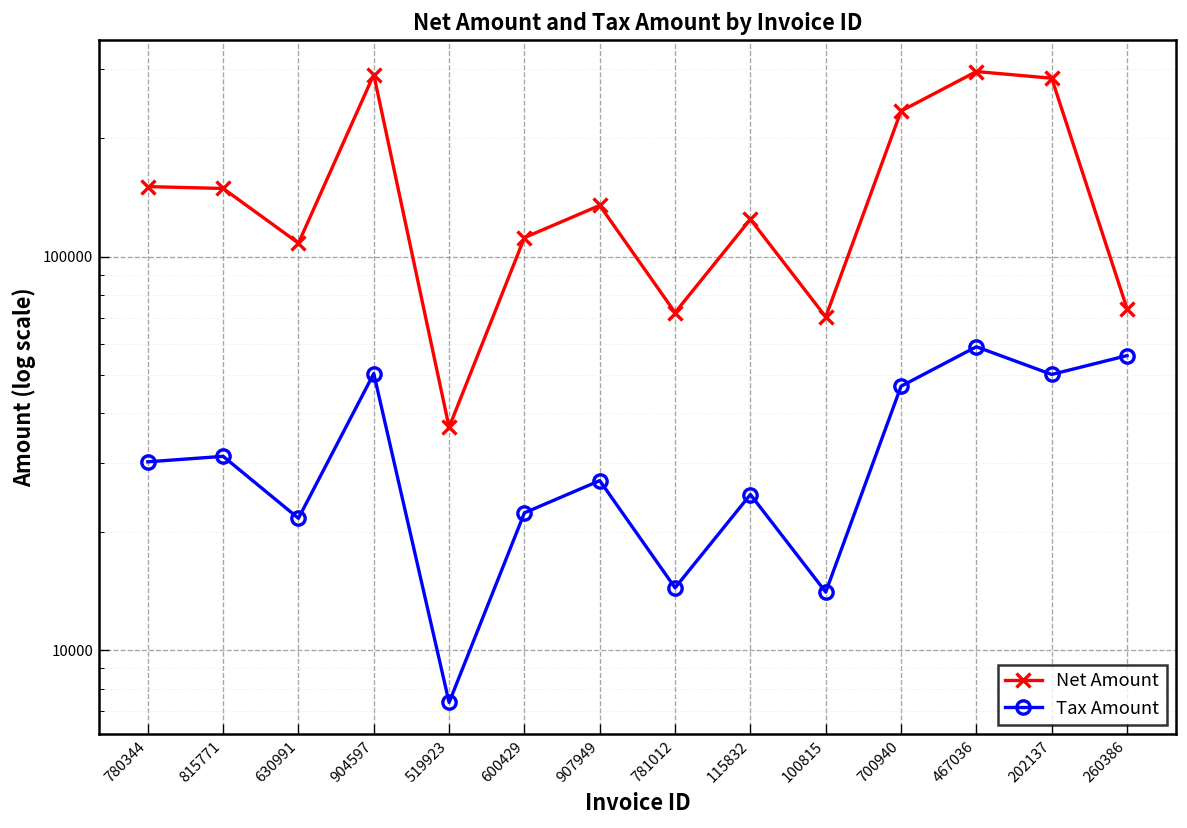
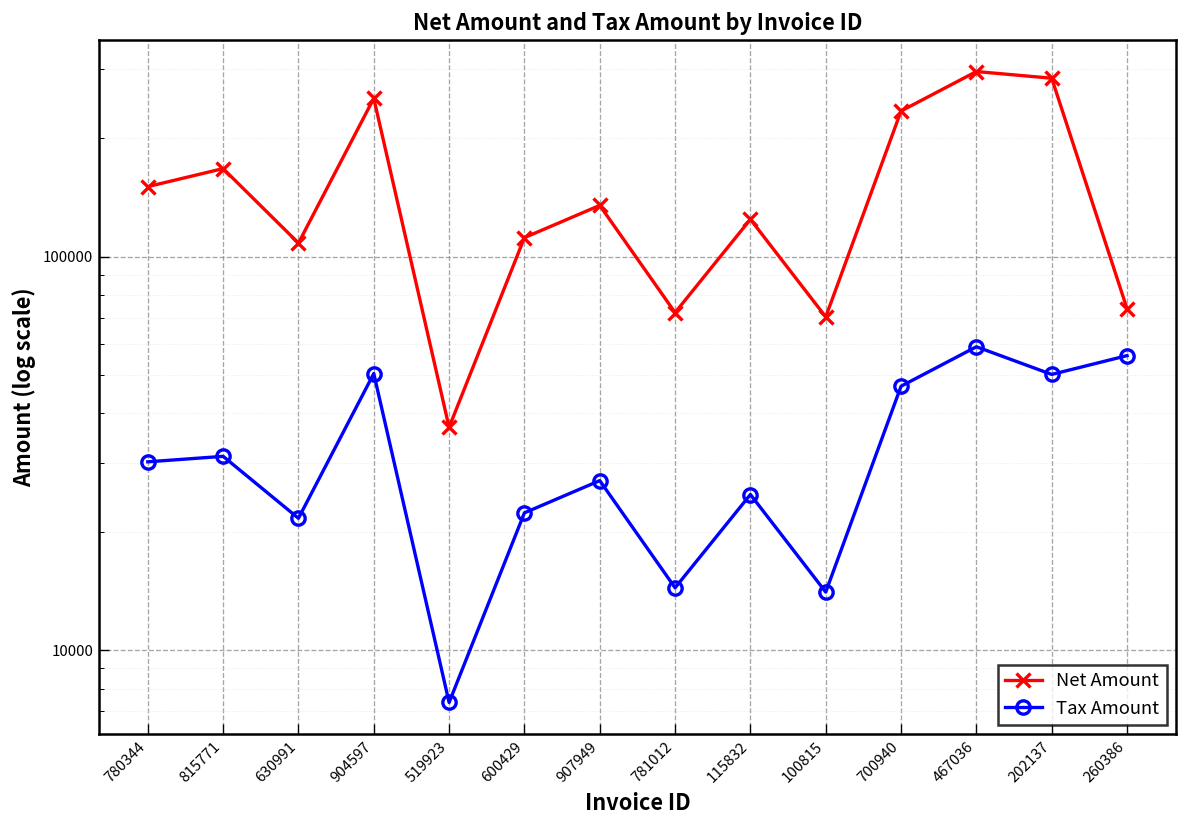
Net Amount, 815771: 150000 -> 170000
Net Amount, 904597: 290000 -> 250000
